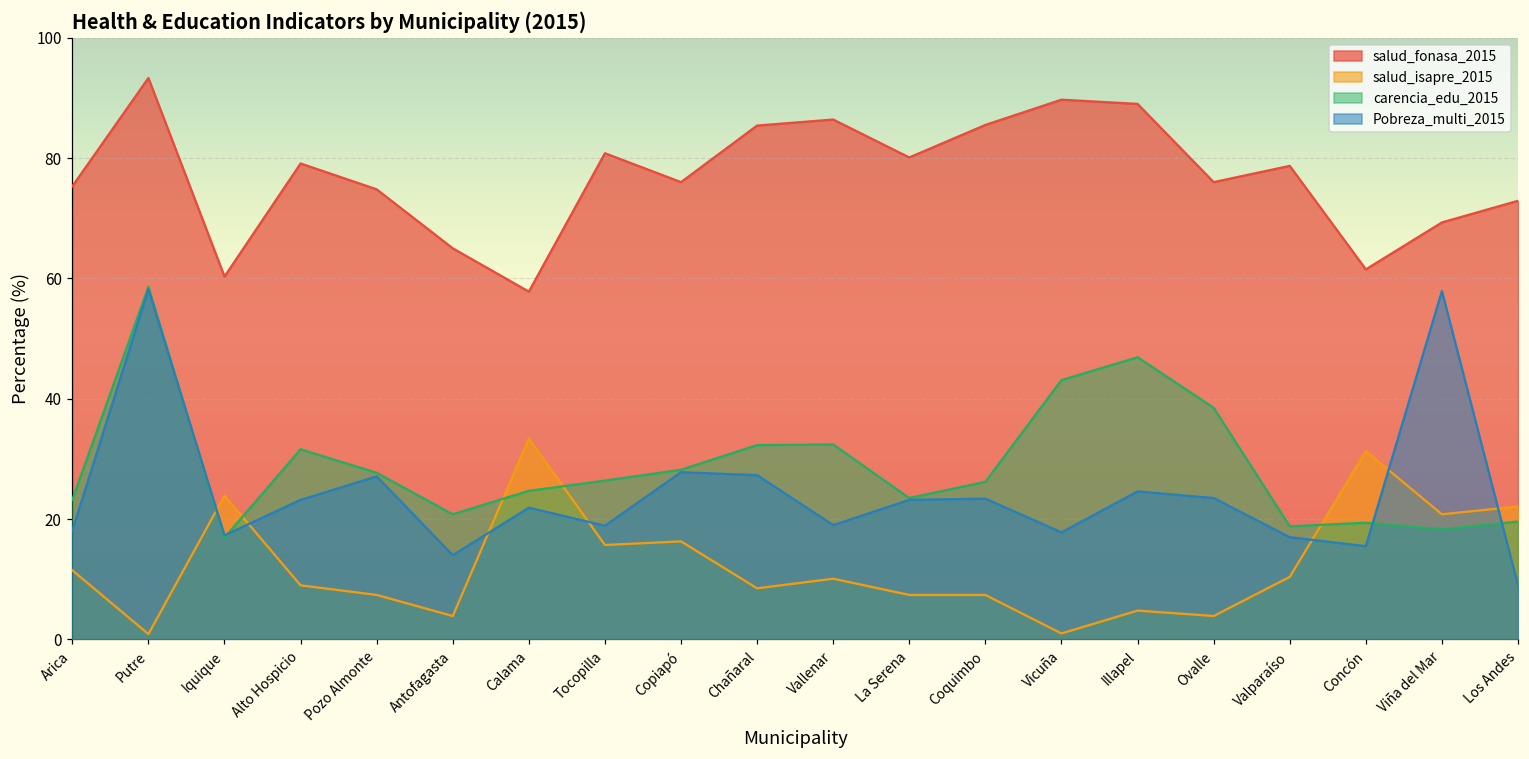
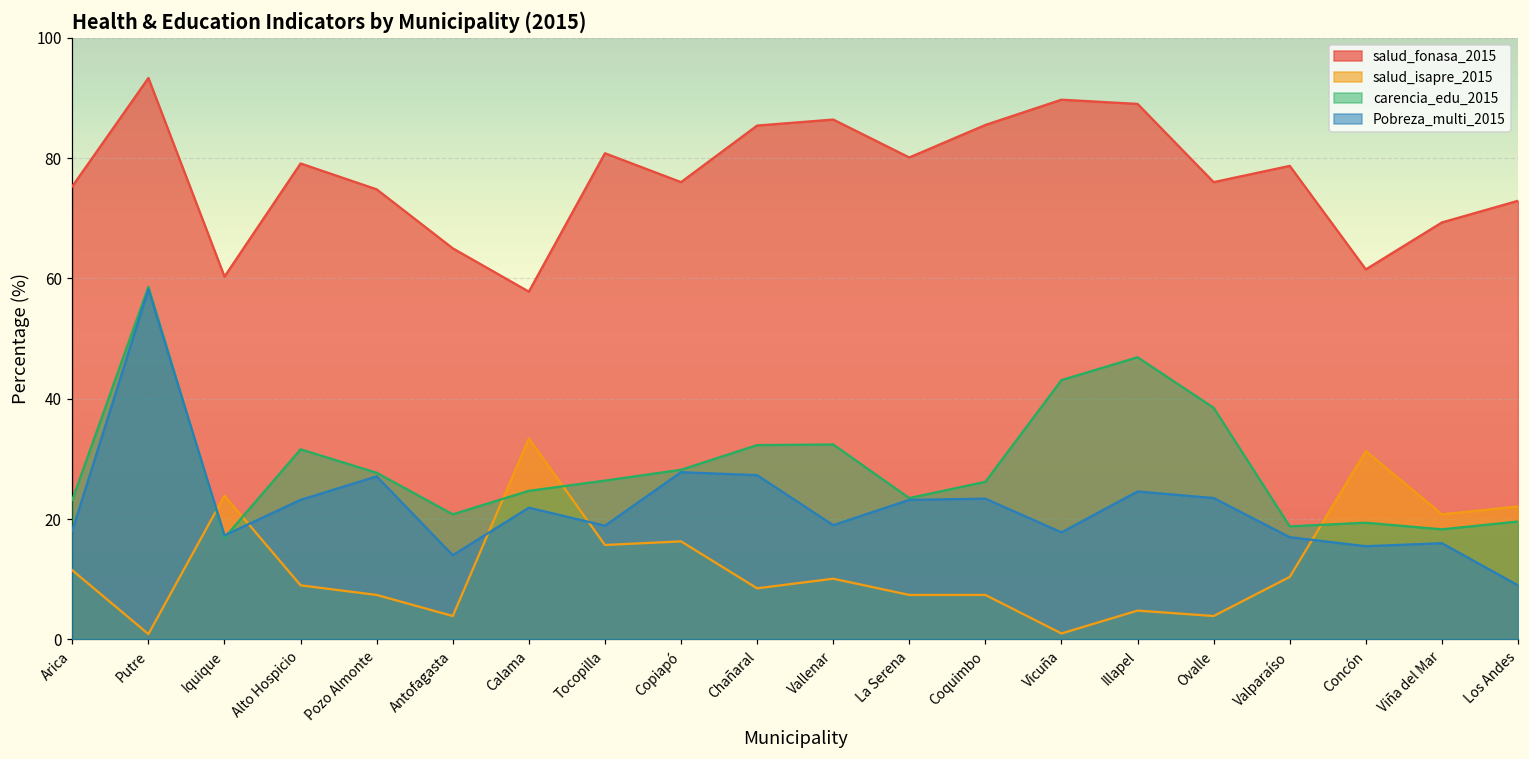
Pobreza_multi_2015, Viña del Mar: 58 -> 16
